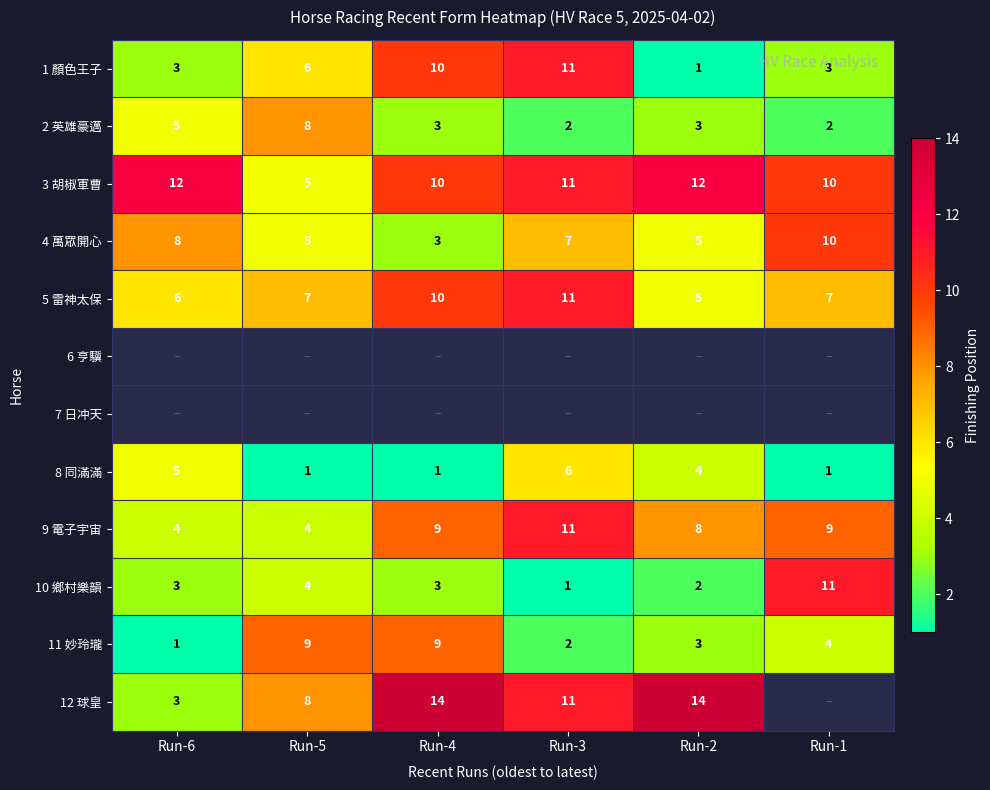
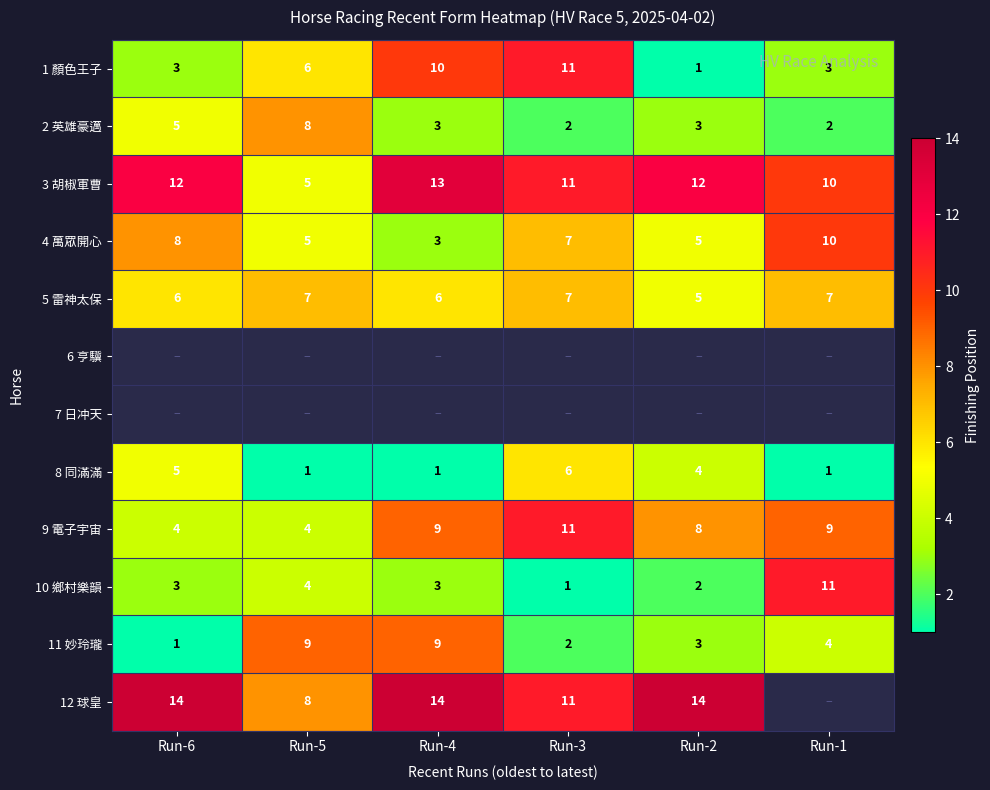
3 胡椒軍曹, Run-4: 10 -> 13
5 雷神太保, Run-4: 10 -> 6
5 雷神太保, Run-3: 11 -> 7
12 球皇, Run-6: 3 -> 14
